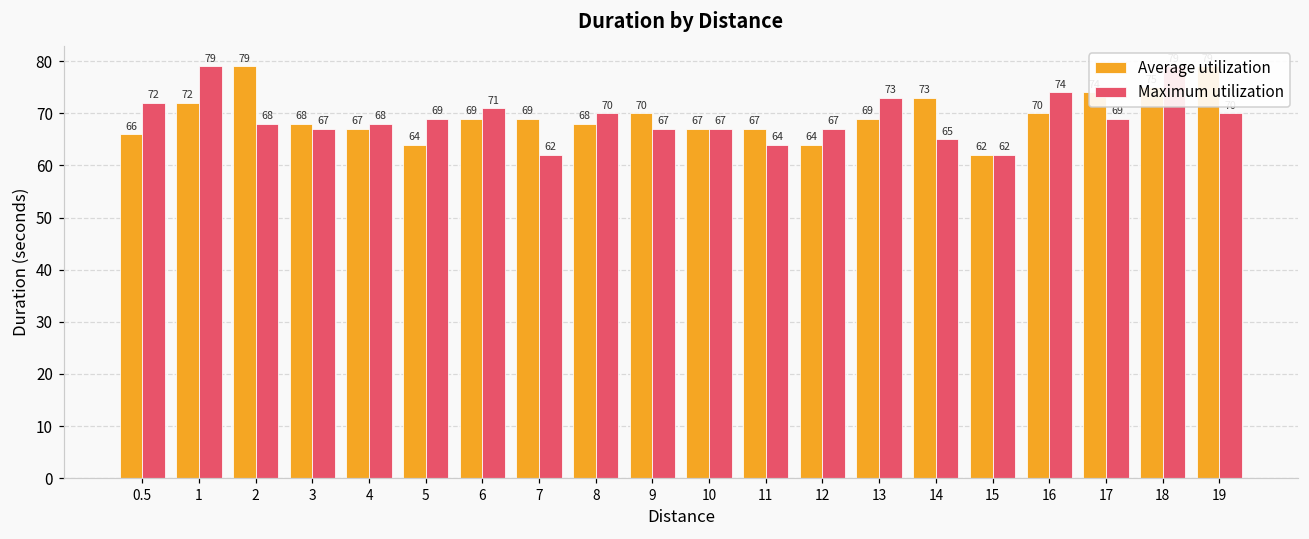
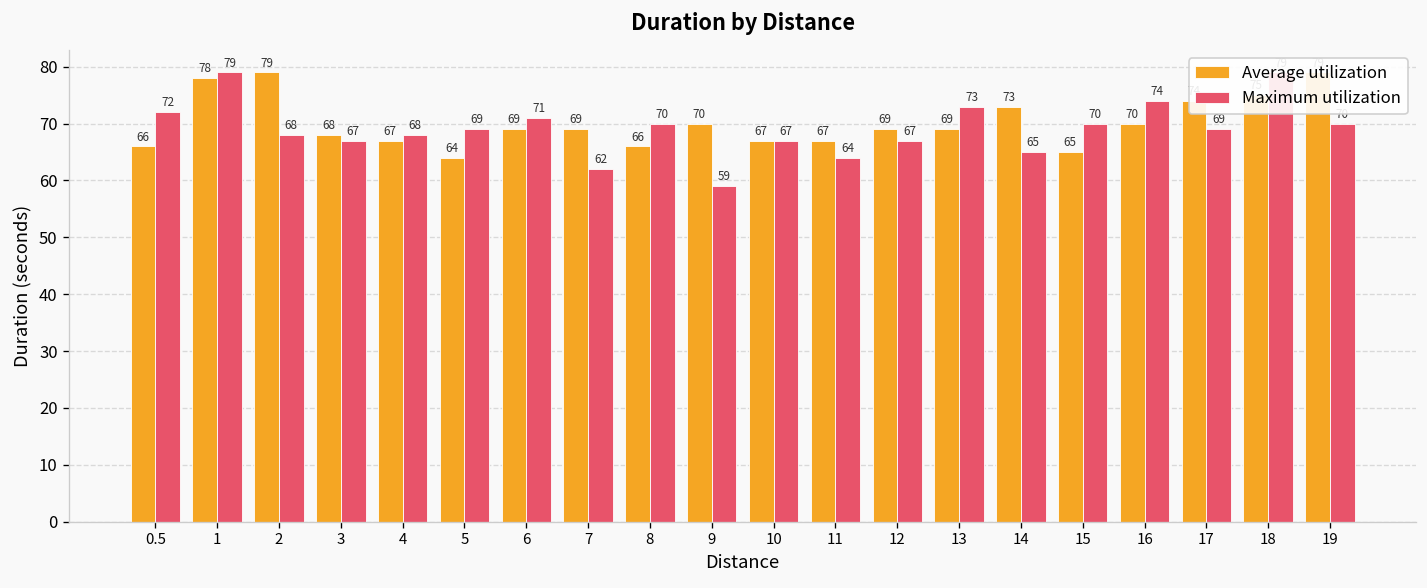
Average utilization, 1: 72 -> 78
Average utilization, 8: 68 -> 66
Maximum utilization, 9: 67 -> 59
Average utilization, 12: 64 -> 69
Average utilization, 15: 62 -> 65
Maximum utilization, 15: 62 -> 70
